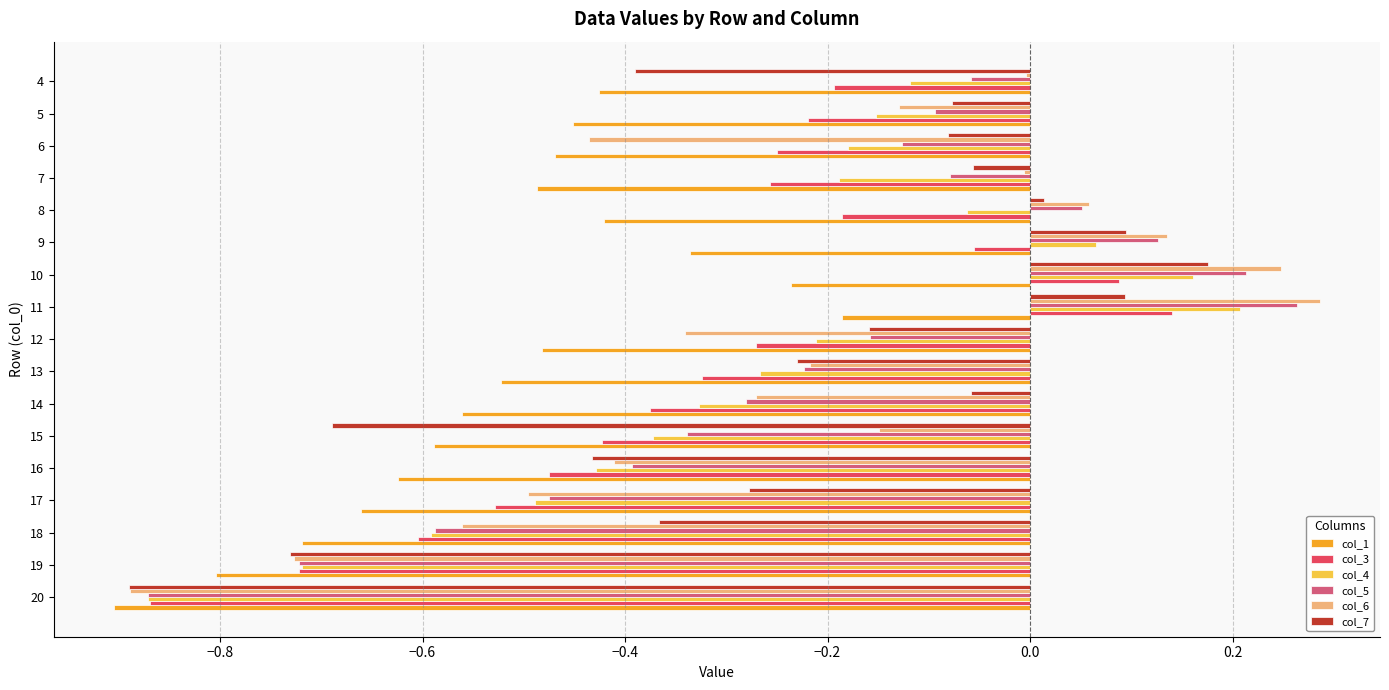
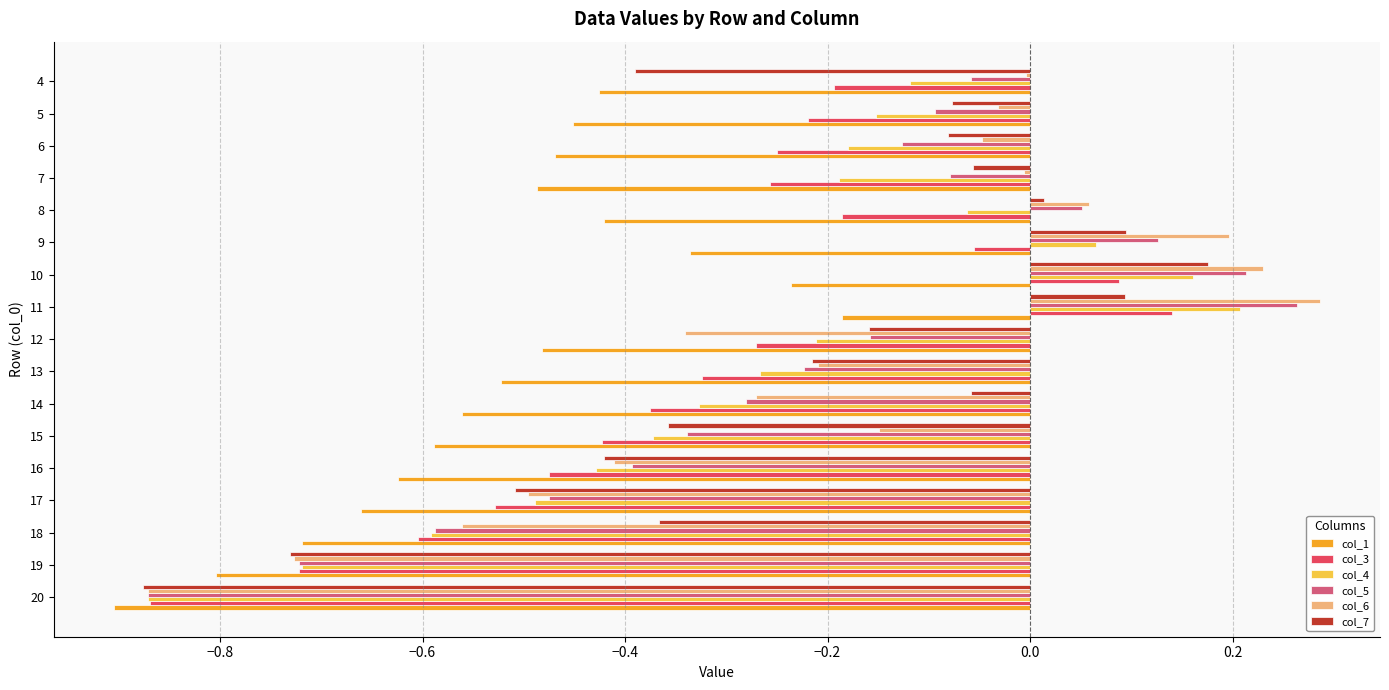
col_6, 5: -0.130 -> -0.031
col_6, 6: -0.435 -> -0.047
col_6, 9: 0.135 -> 0.197
col_6, 10: 0.247 -> 0.230
col_7, 13: -0.230 -> -0.216
col_6, 13: -0.218 -> -0.209
col_7, 15: -0.689 -> -0.357
col_7, 16: -0.432 -> -0.421
col_7, 17: -0.277 -> -0.509
col_7, 20: -0.890 -> -0.876
col_6, 20: -0.889 -> -0.872
